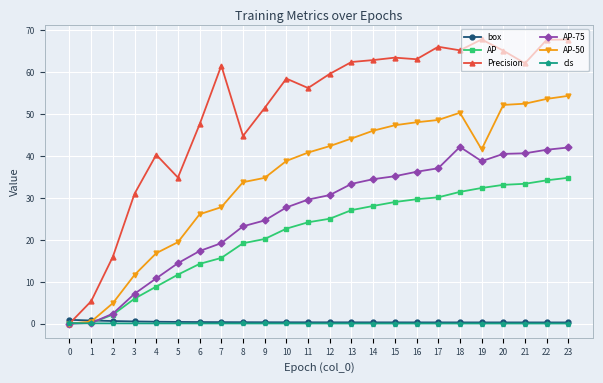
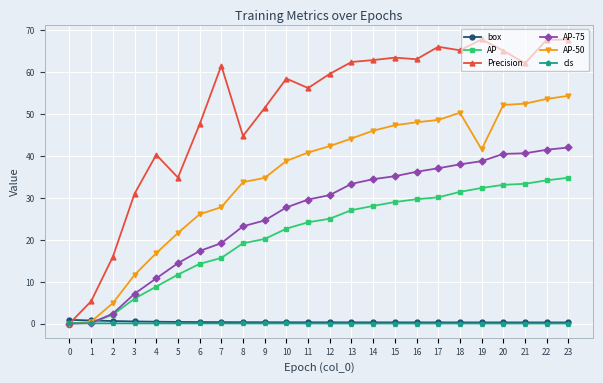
AP-50, 5: 19 -> 22
AP-75, 18: 42 -> 38
